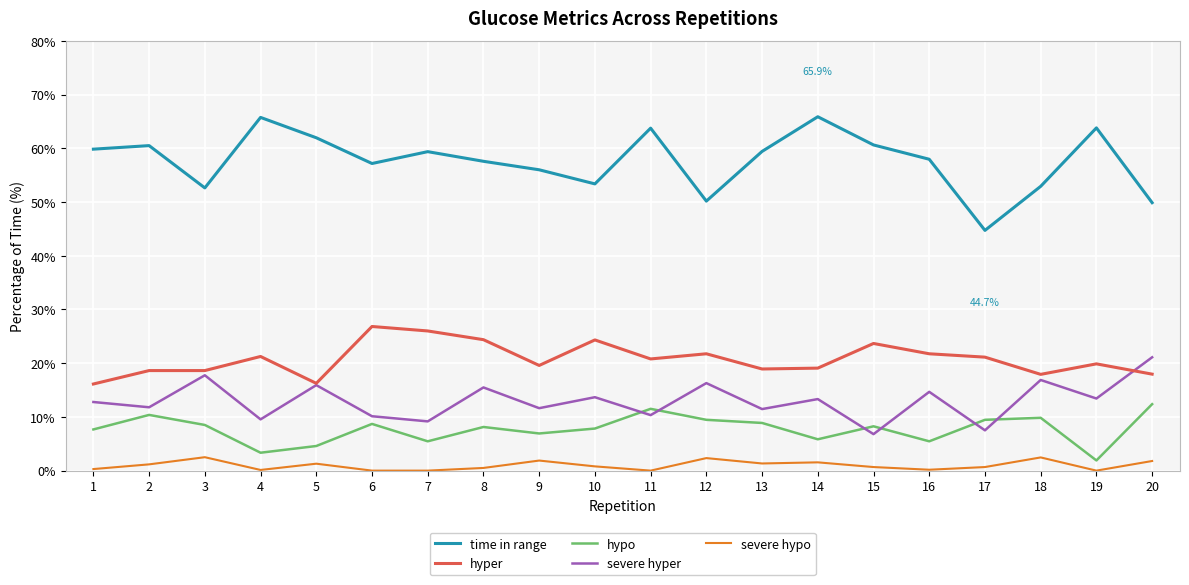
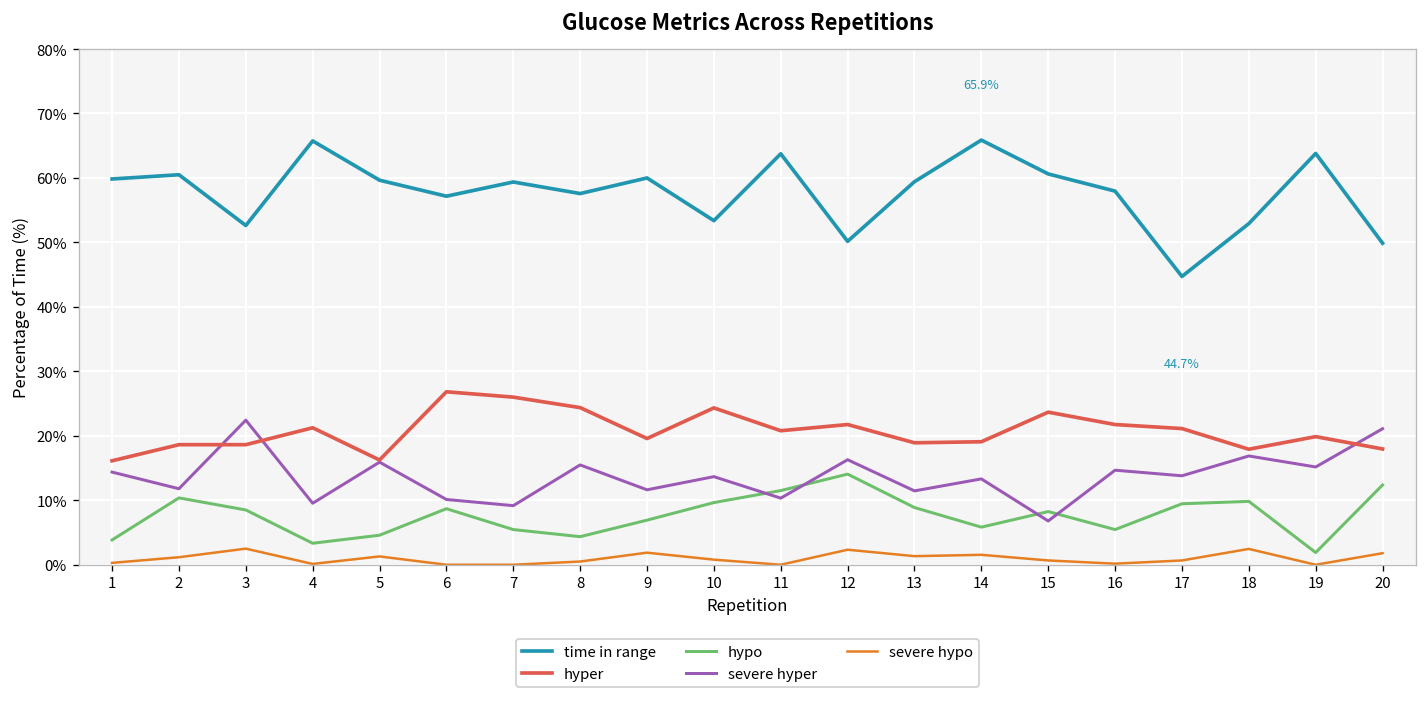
hypo, 1: 8% -> 4%
severe hyper, 1: 13% -> 14%
severe hyper, 3: 18% -> 22%
time in range, 5: 62% -> 60%
hypo, 8: 8% -> 4%
time in range, 9: 56% -> 60%
hypo, 10: 8% -> 10%
hypo, 12: 9% -> 14%
severe hyper, 17: 8% -> 14%
severe hyper, 19: 13% -> 15%
